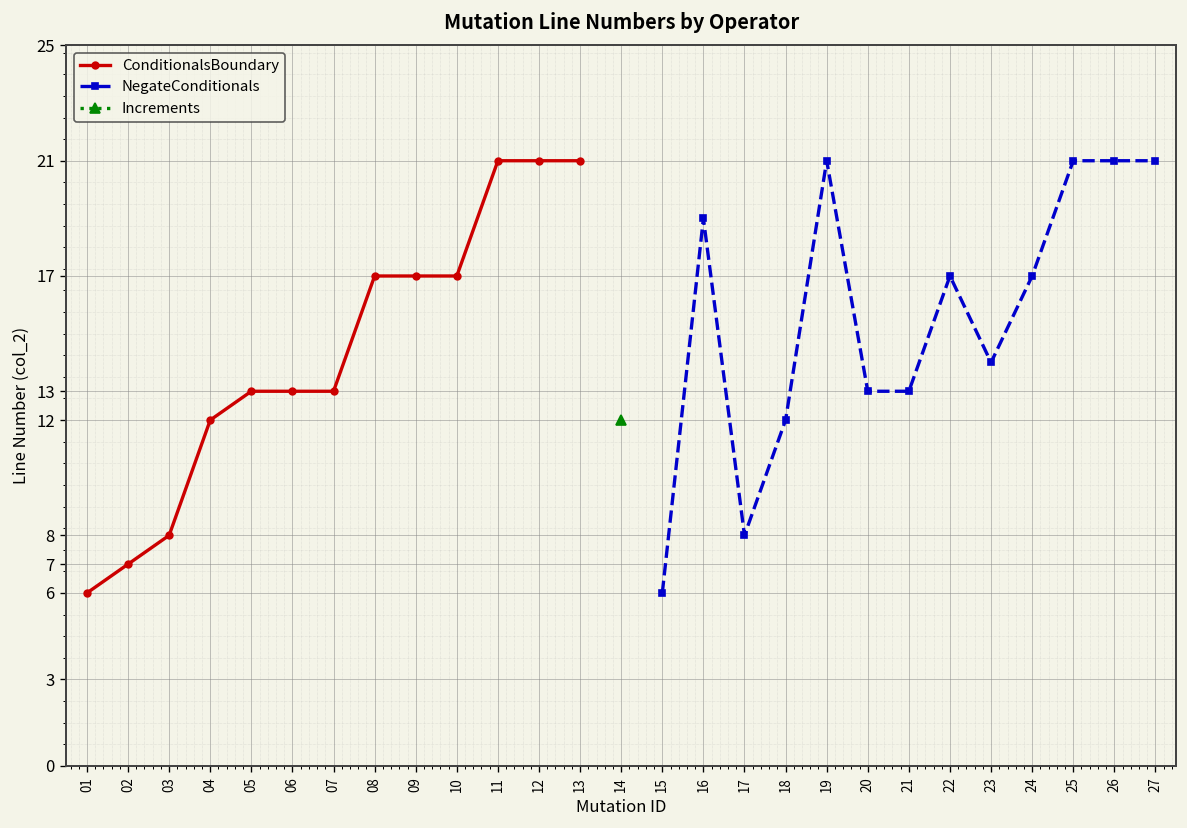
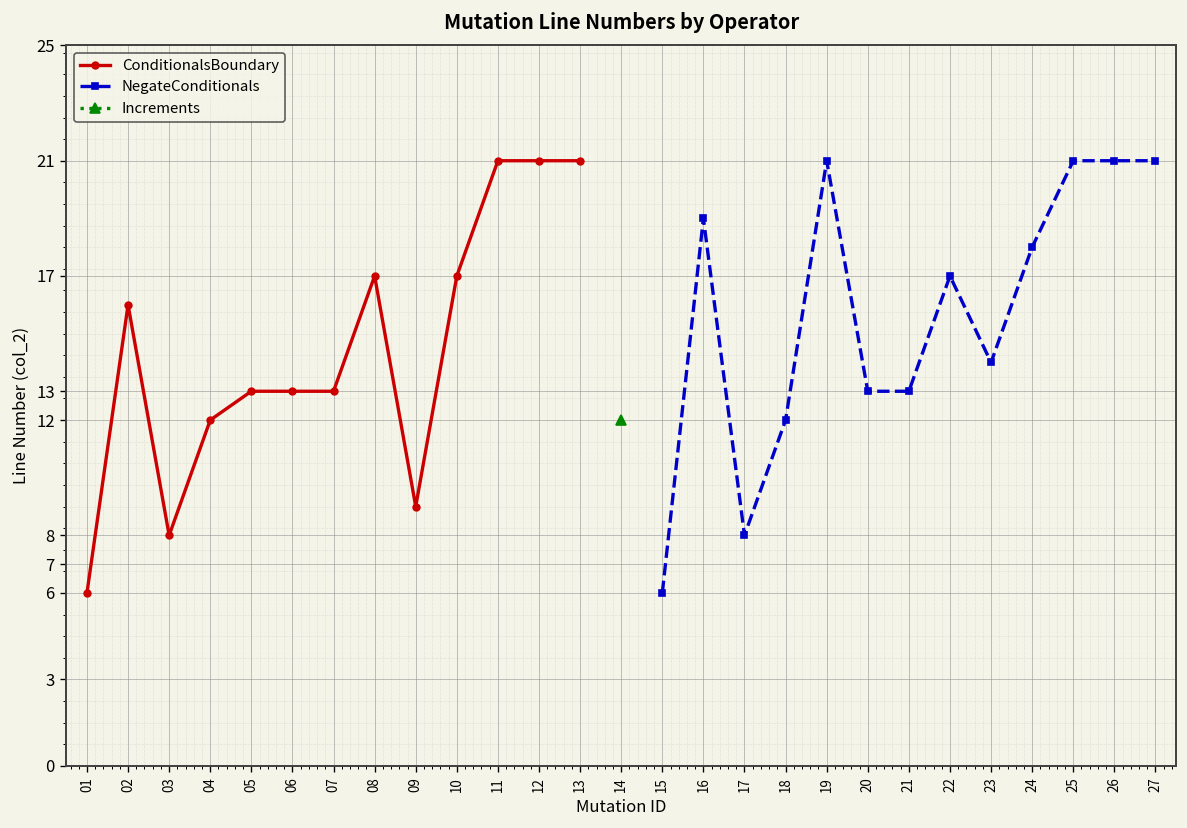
ConditionalsBoundary, 02: 7 -> 16
ConditionalsBoundary, 09: 17 -> 9
NegateConditionals, 24: 17 -> 18
